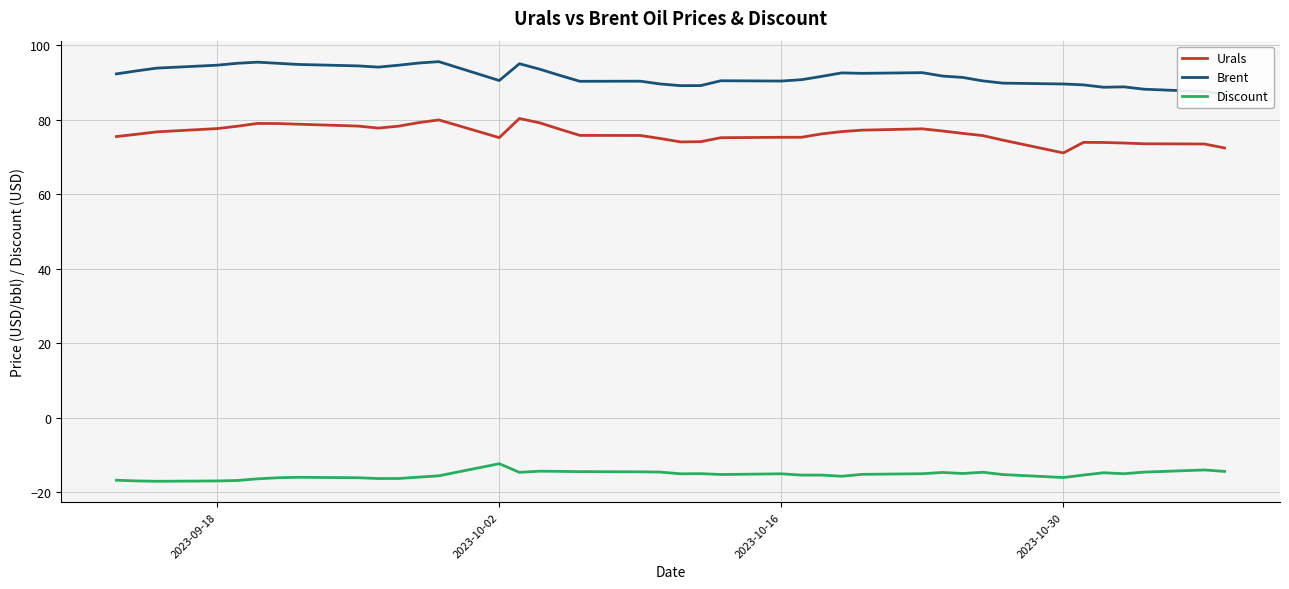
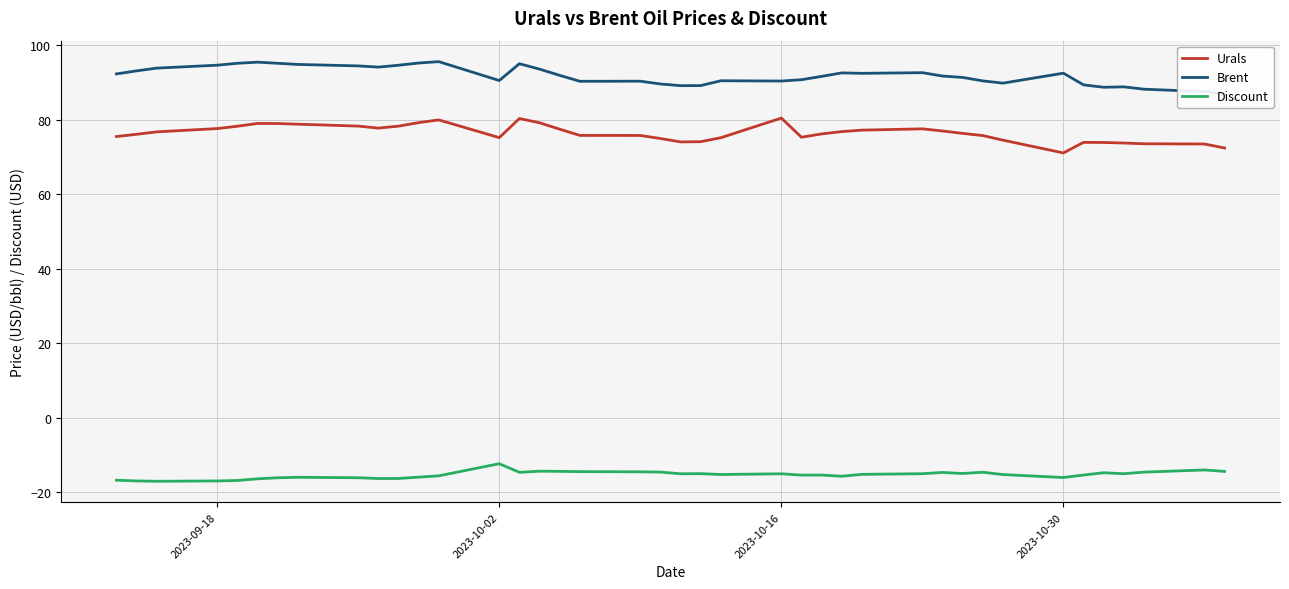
Urals, 2023-10-16: 75 -> 80
Brent, 2023-10-30: 90 -> 93
